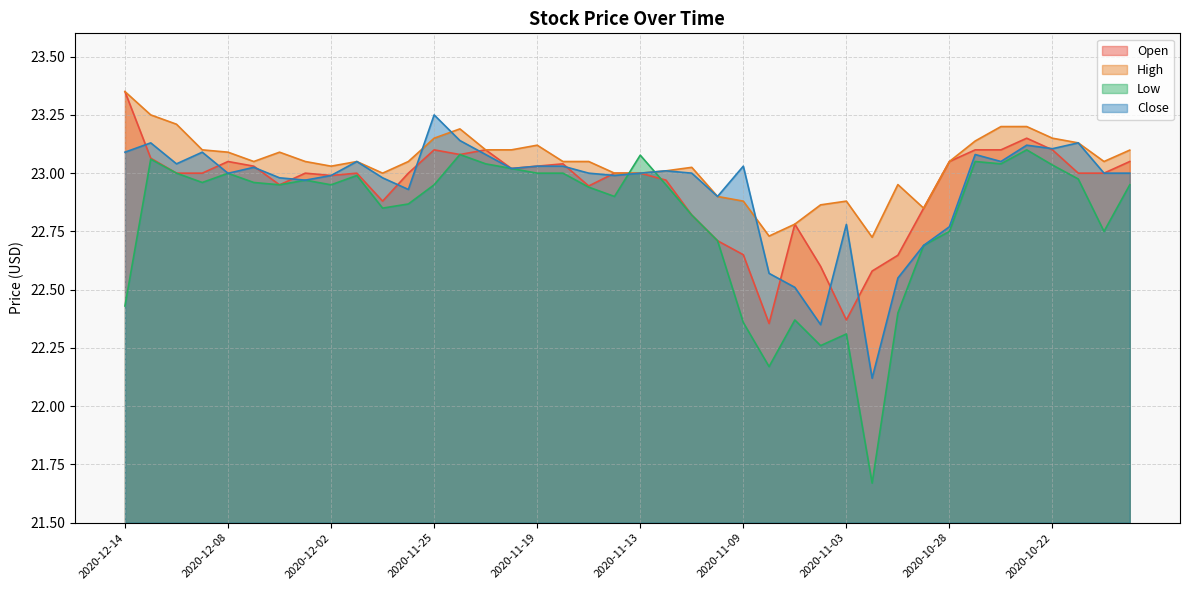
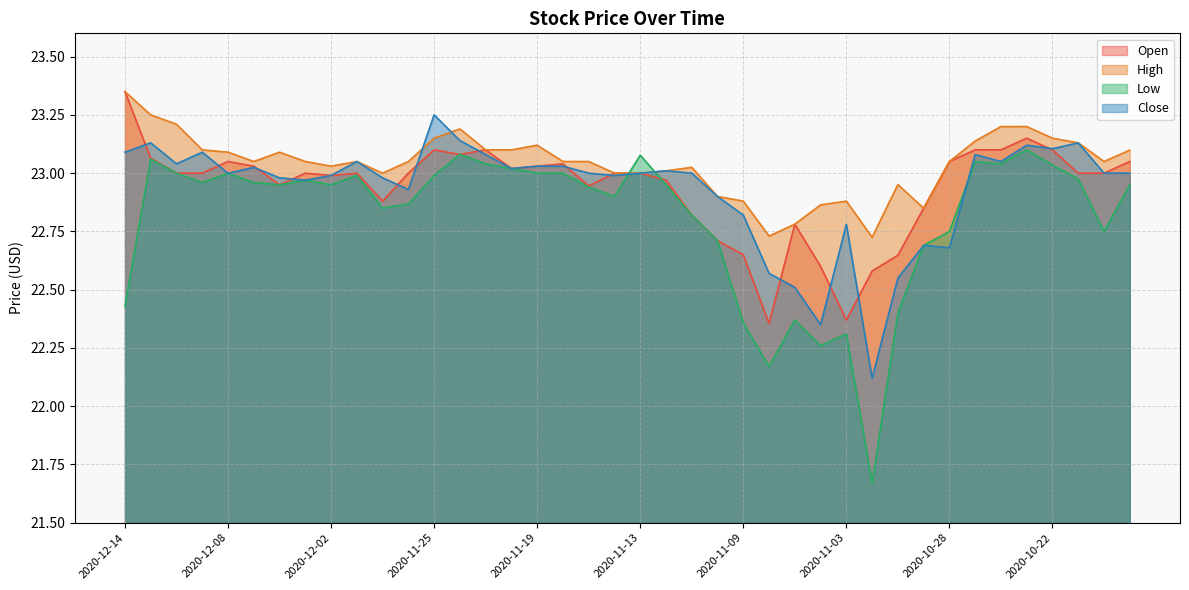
Low, 2020-11-25: 22.95 -> 22.99
Close, 2020-11-09: 23.03 -> 22.82
Close, 2020-10-28: 22.77 -> 22.68
